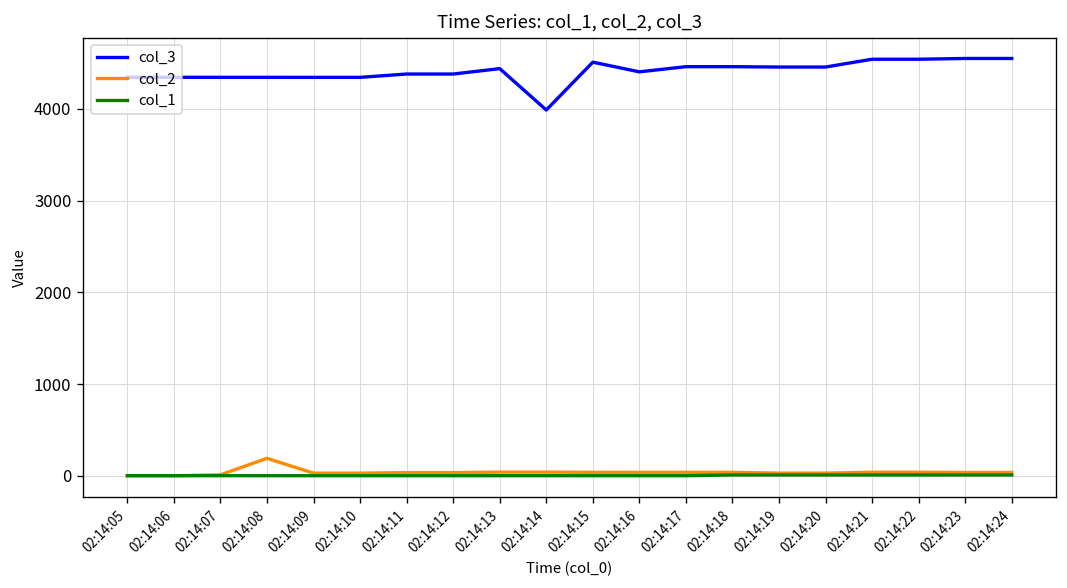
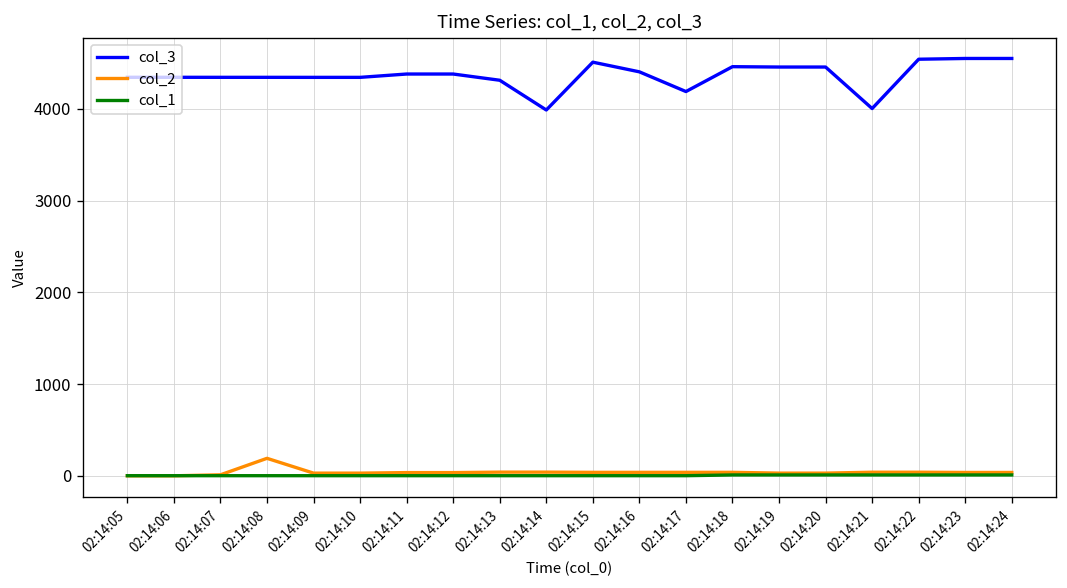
col_3, 02:14:13: 4400 -> 4300
col_3, 02:14:17: 4500 -> 4200
col_3, 02:14:21: 4500 -> 4000
